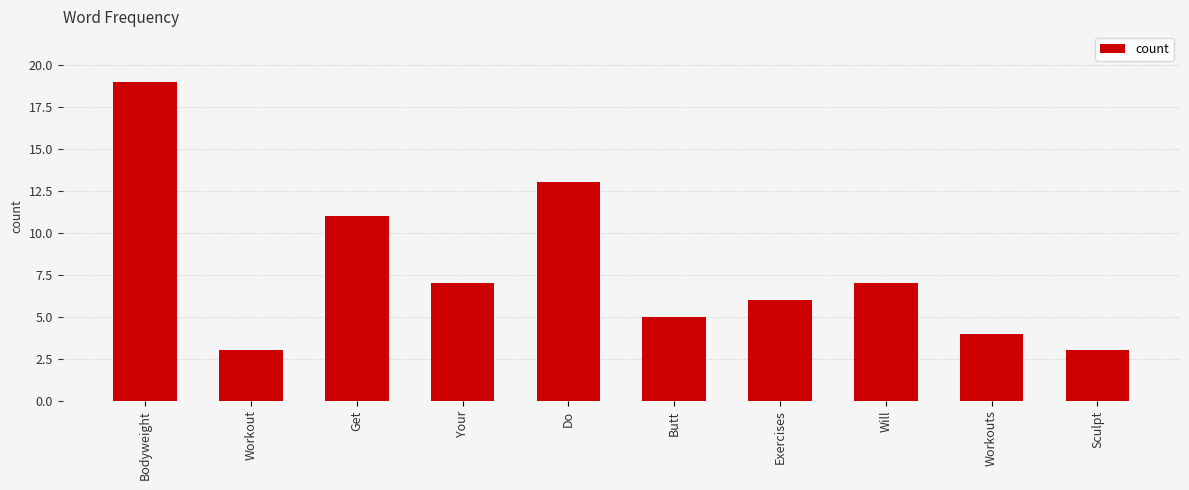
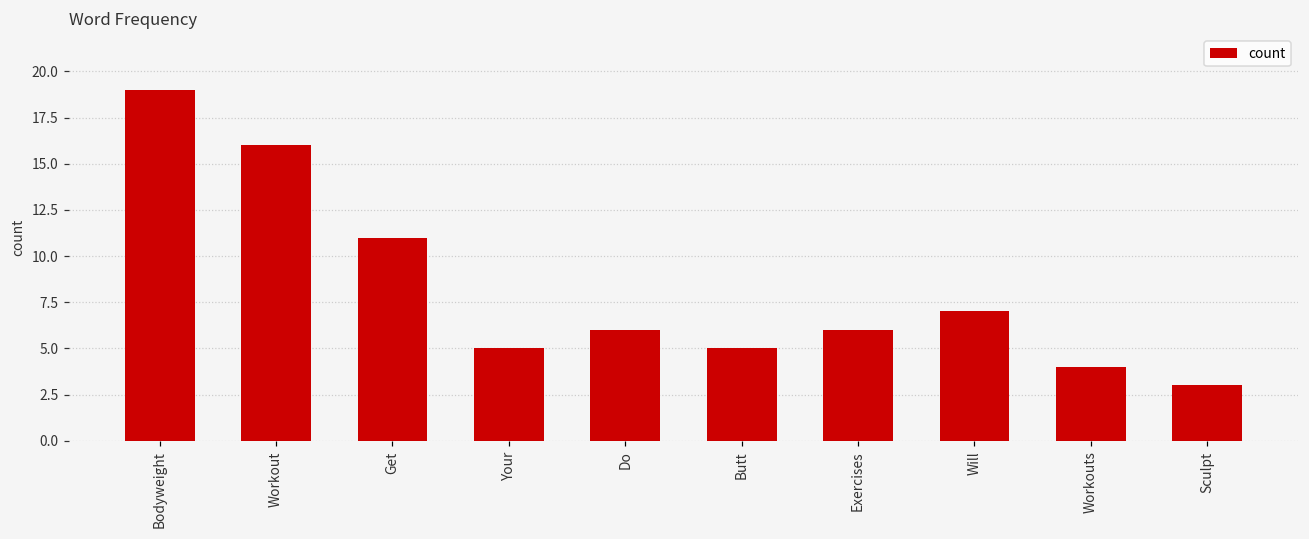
Workout: 3 -> 16
Your: 7 -> 5
Do: 13 -> 6
